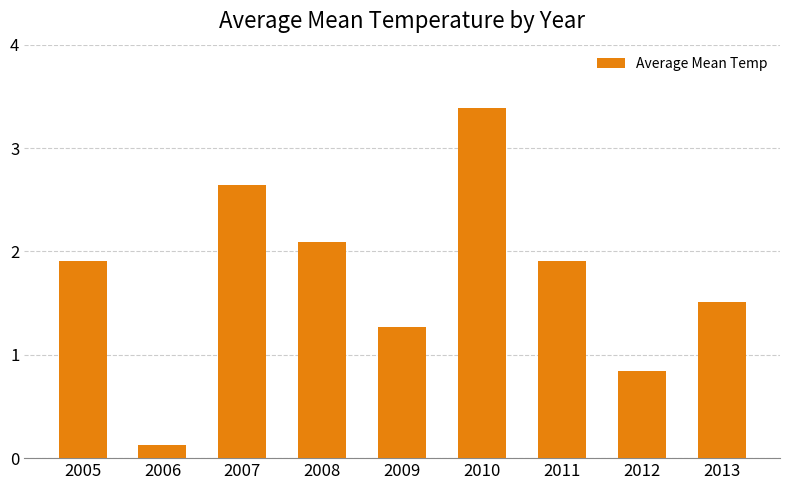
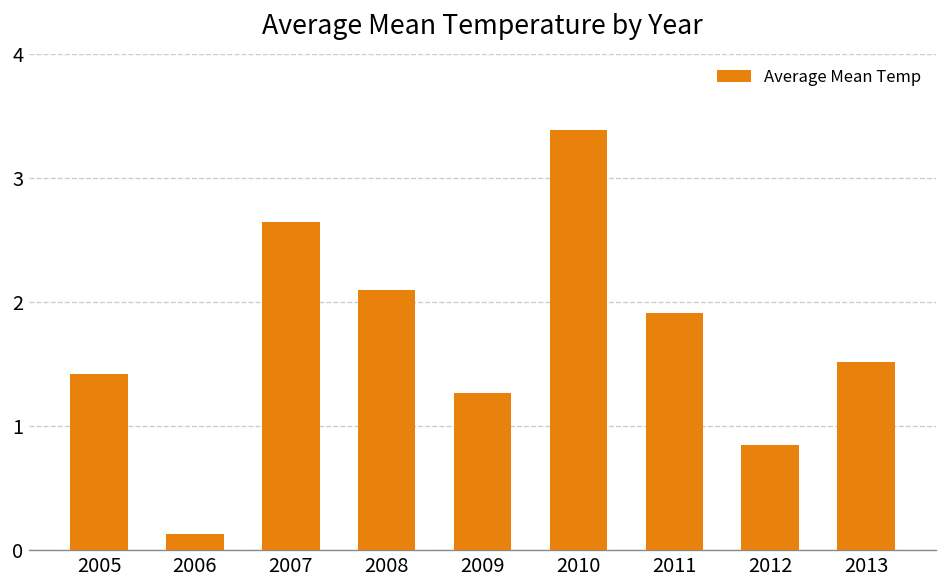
2005: 1.91 -> 1.41
